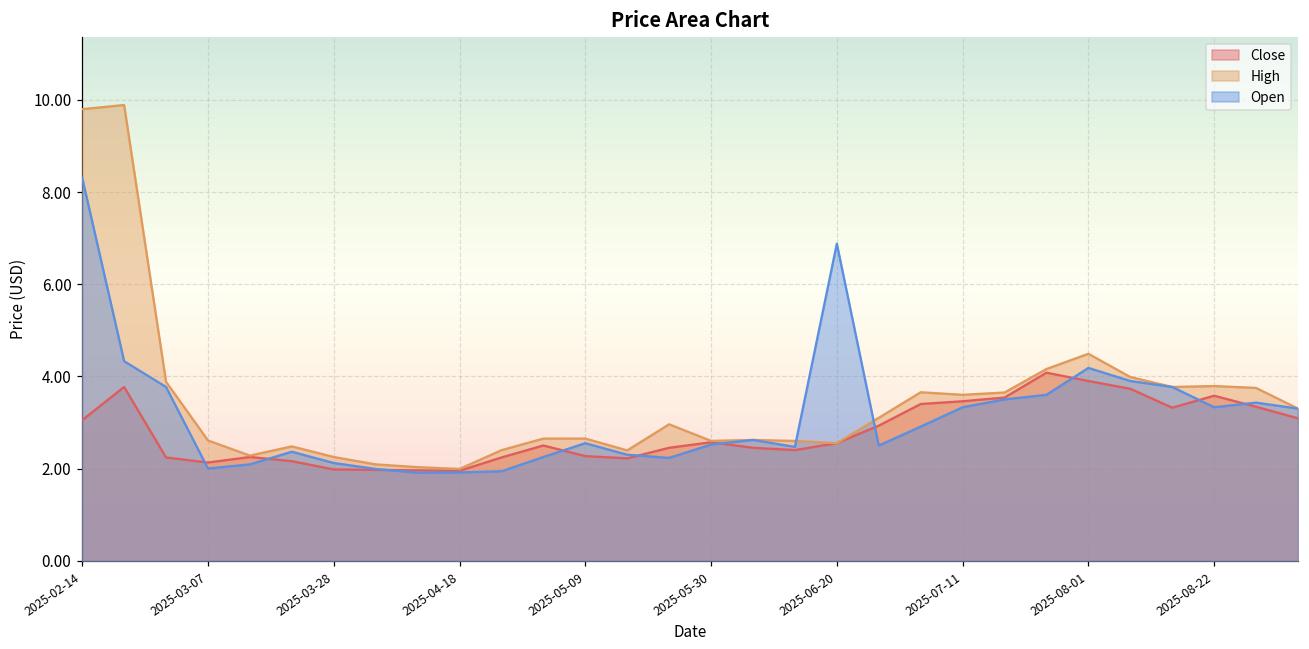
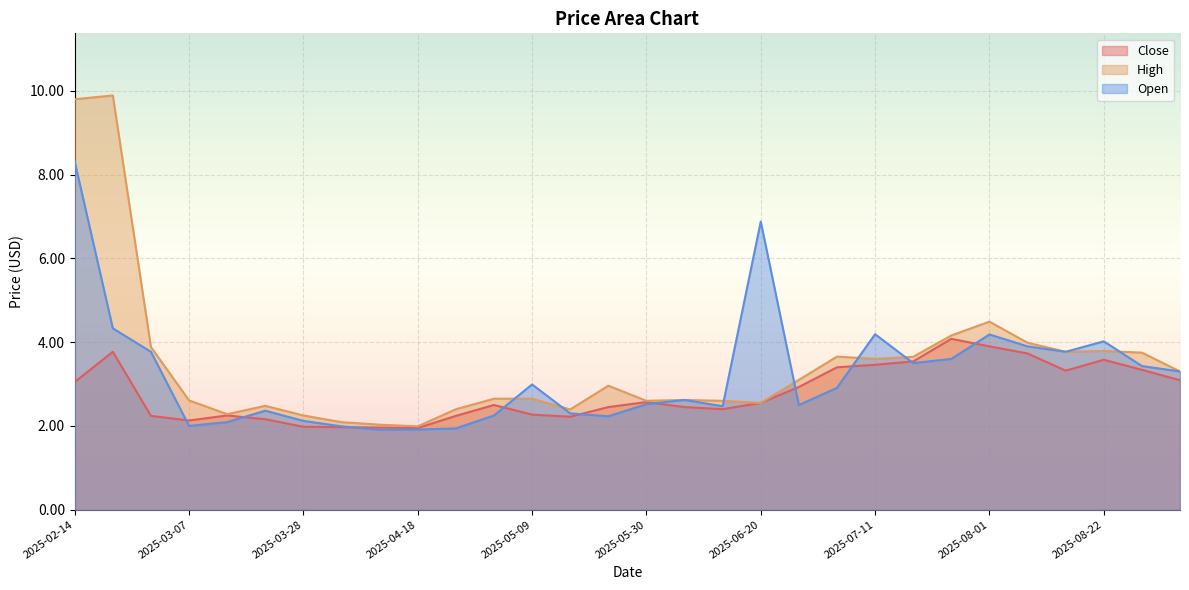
Open, 2025-05-09: 2.6 -> 3.0
Open, 2025-07-11: 3.3 -> 4.2
Open, 2025-08-22: 3.3 -> 4.0
